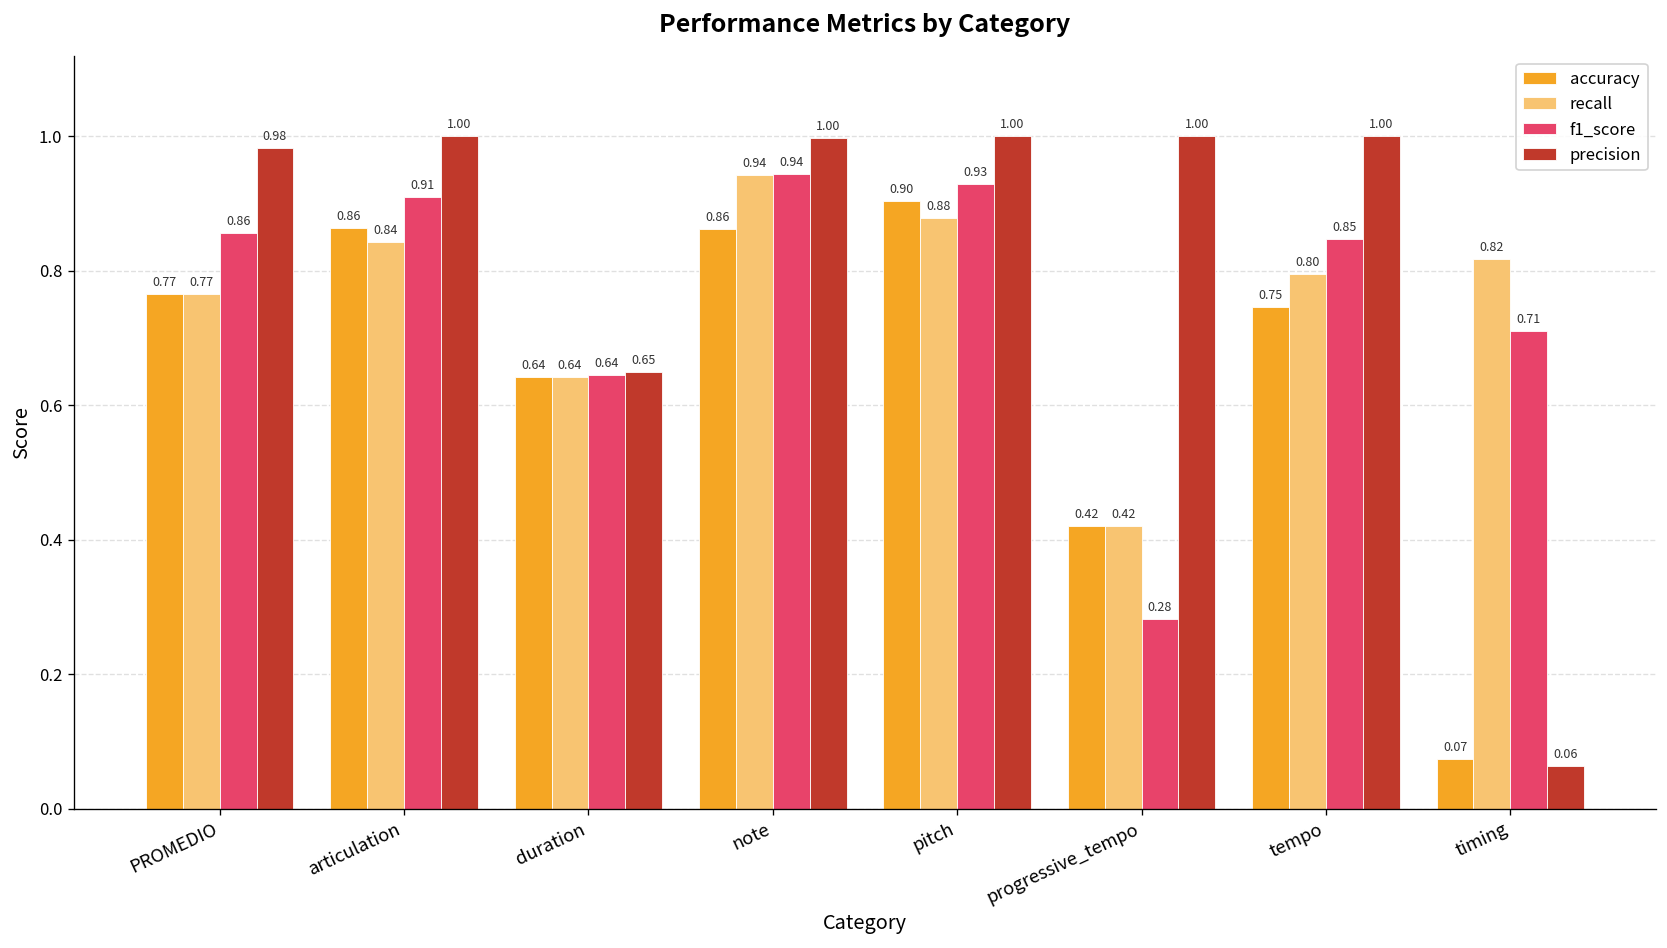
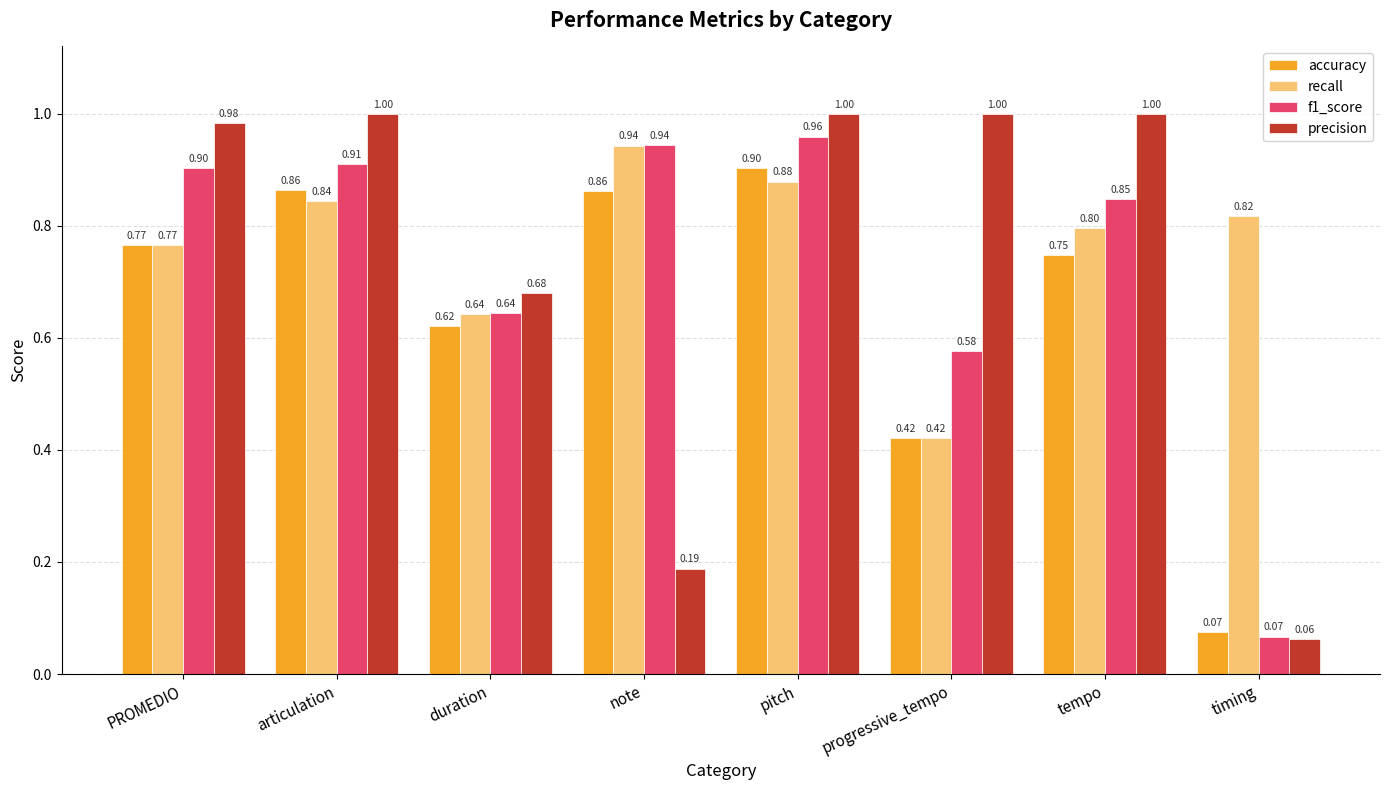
f1_score, PROMEDIO: 0.86 -> 0.90
accuracy, duration: 0.64 -> 0.62
precision, duration: 0.65 -> 0.68
precision, note: 1.00 -> 0.19
f1_score, pitch: 0.93 -> 0.96
f1_score, progressive_tempo: 0.28 -> 0.58
f1_score, timing: 0.71 -> 0.07
